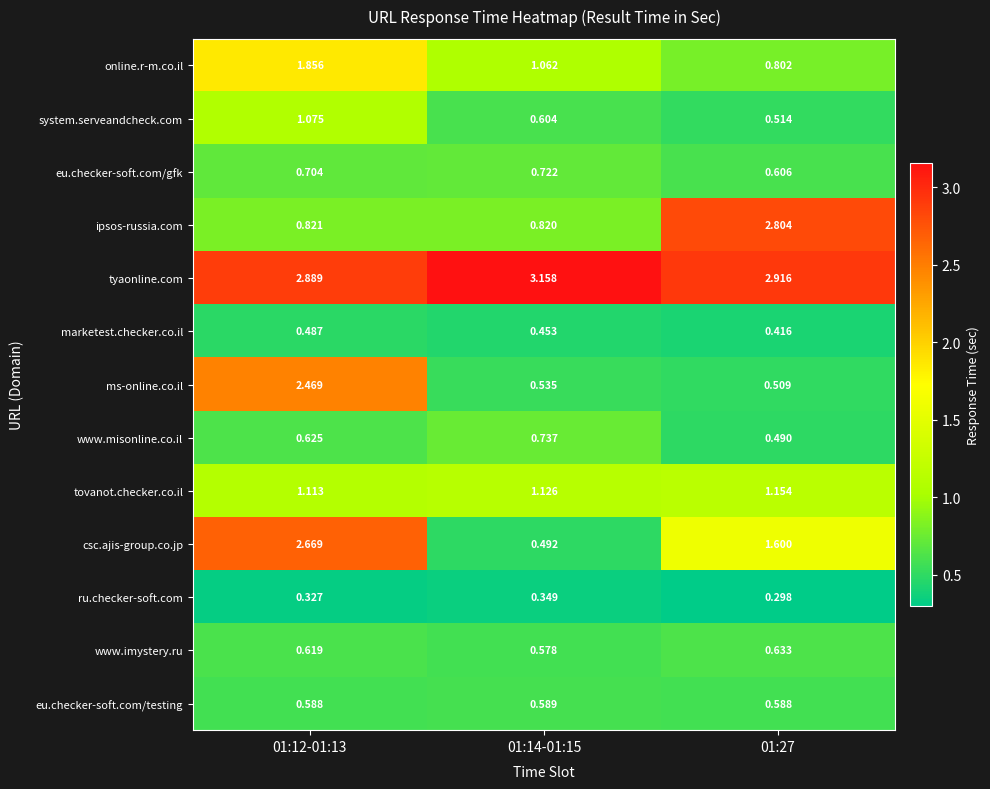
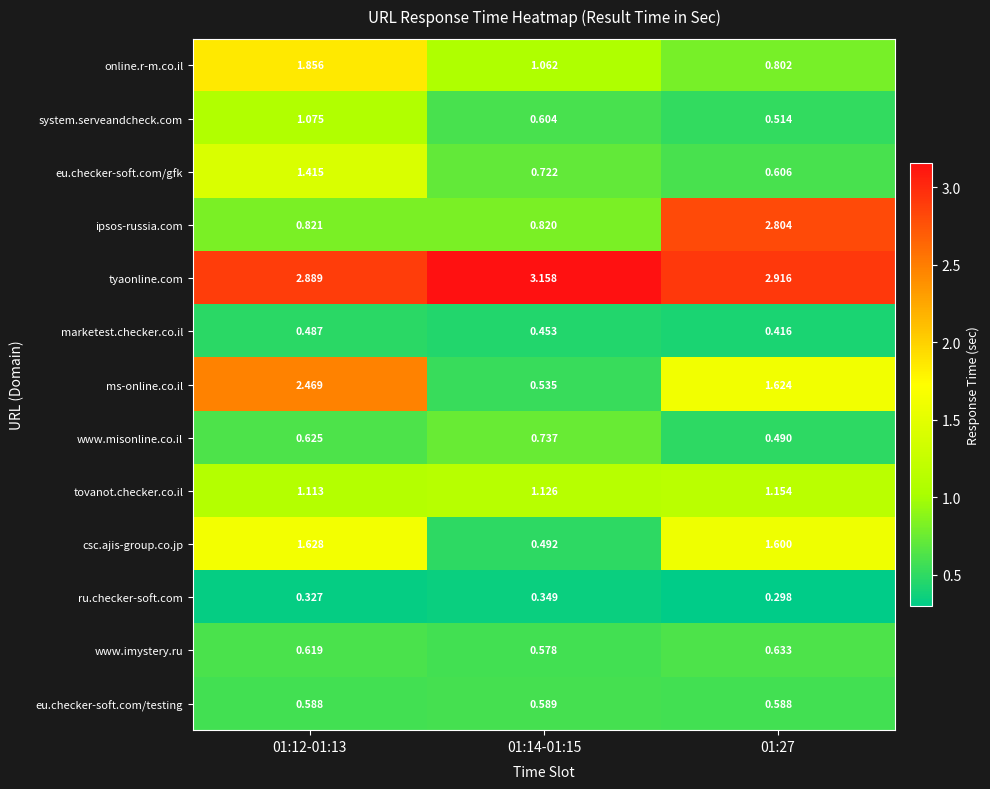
eu.checker-soft.com/gfk, 01:12-01:13: 0.704 -> 1.415
ms-online.co.il, 01:27: 0.509 -> 1.624
csc.ajis-group.co.jp, 01:12-01:13: 2.669 -> 1.628
